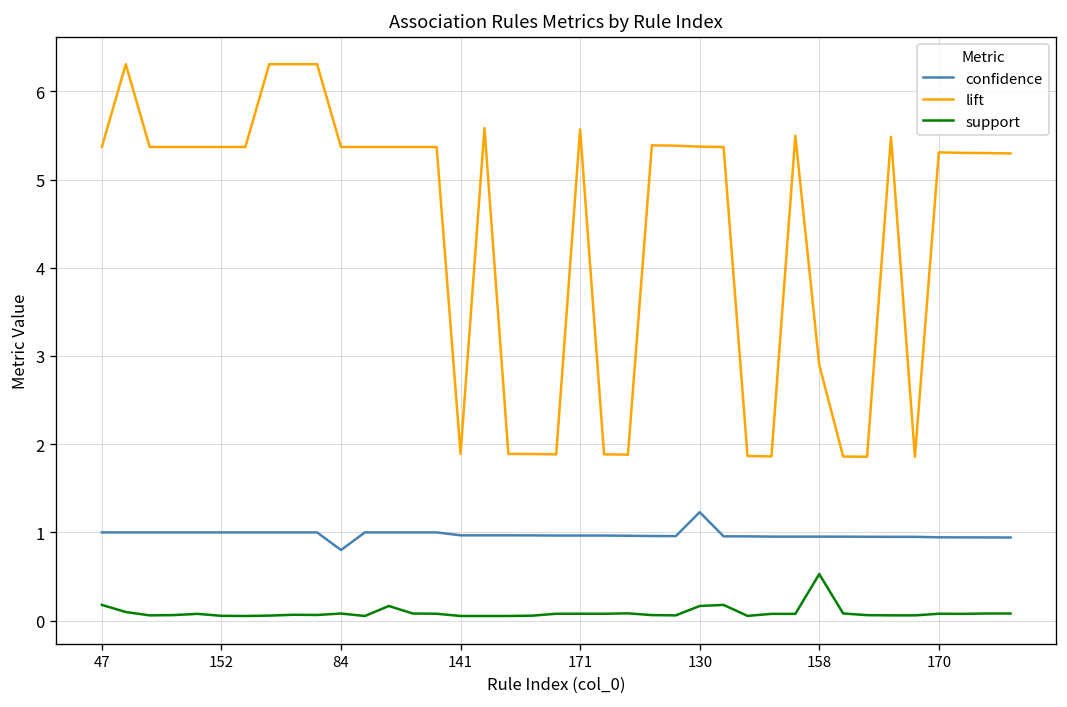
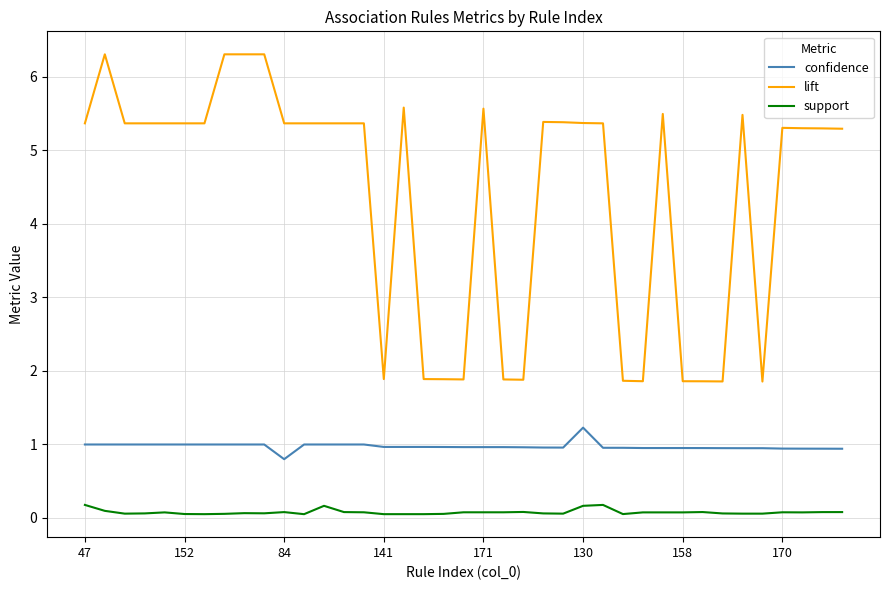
lift, 158: 2.9 -> 1.9
support, 158: 0.5 -> 0.1
